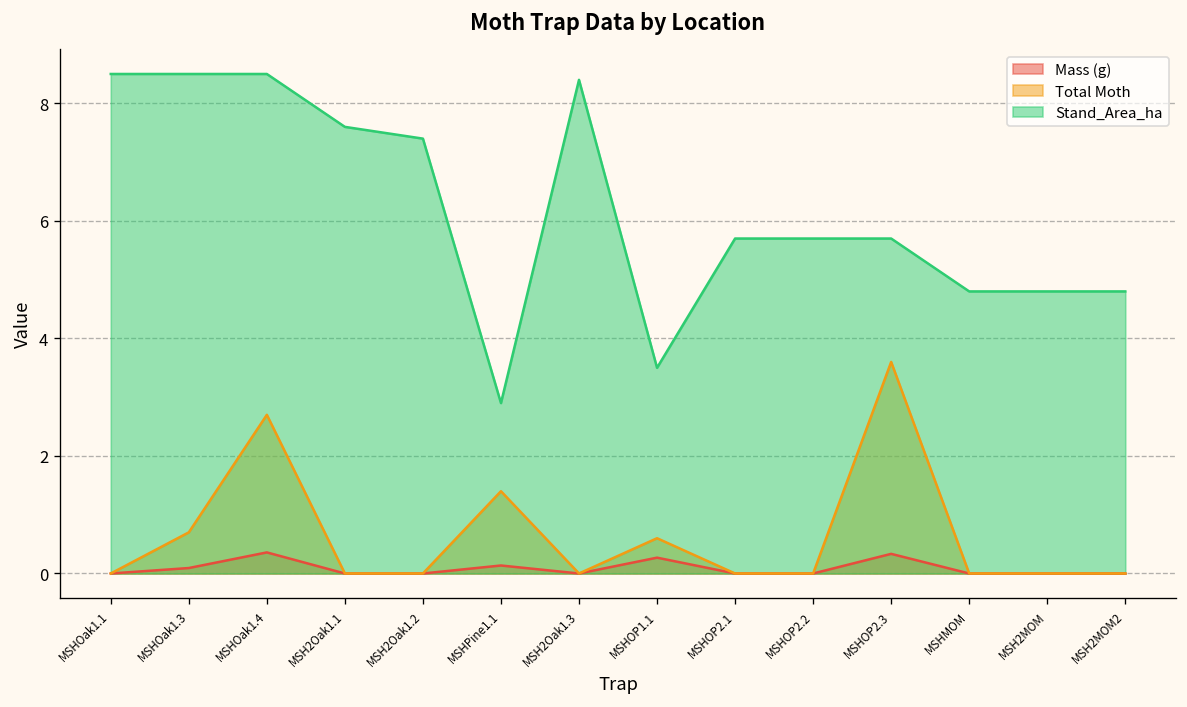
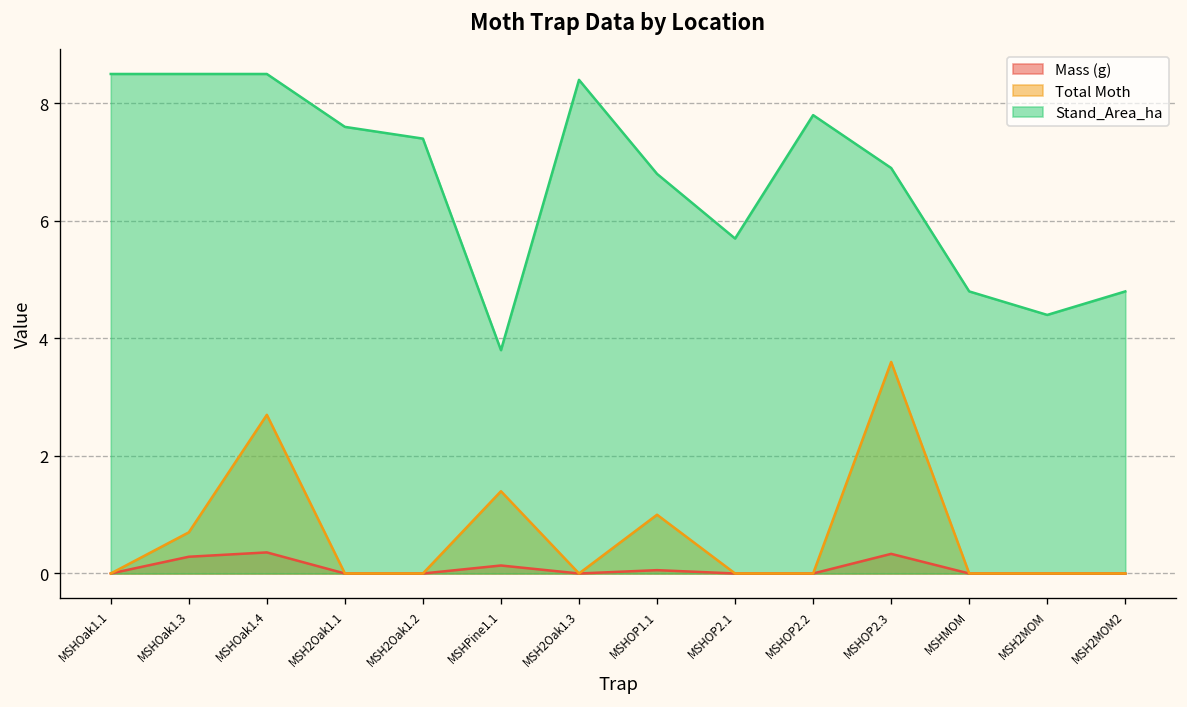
Mass (g), MSHOak1.3: 0.1 -> 0.3
Stand_Area_ha, MSHPine1.1: 2.9 -> 3.8
Mass (g), MSHOP1.1: 0.3 -> 0.1
Total Moth, MSHOP1.1: 0.6 -> 1.0
Stand_Area_ha, MSHOP1.1: 3.5 -> 6.8
Stand_Area_ha, MSHOP2.2: 5.7 -> 7.8
Stand_Area_ha, MSHOP2.3: 5.7 -> 6.9
Stand_Area_ha, MSH2MOM: 4.8 -> 4.4
